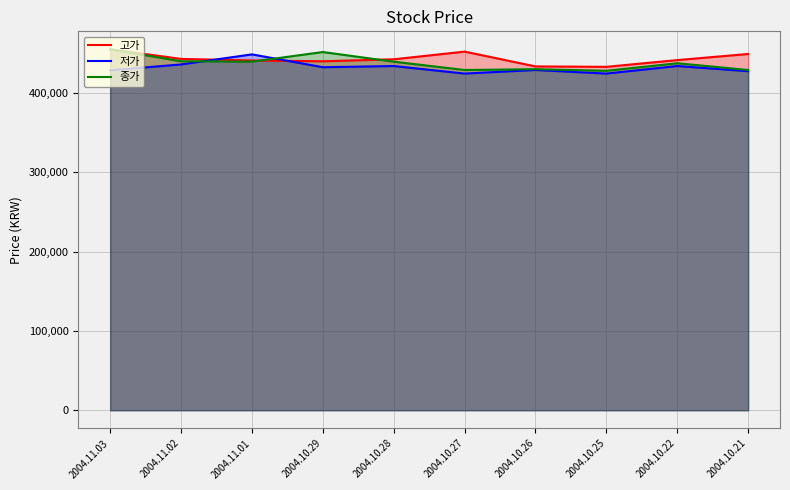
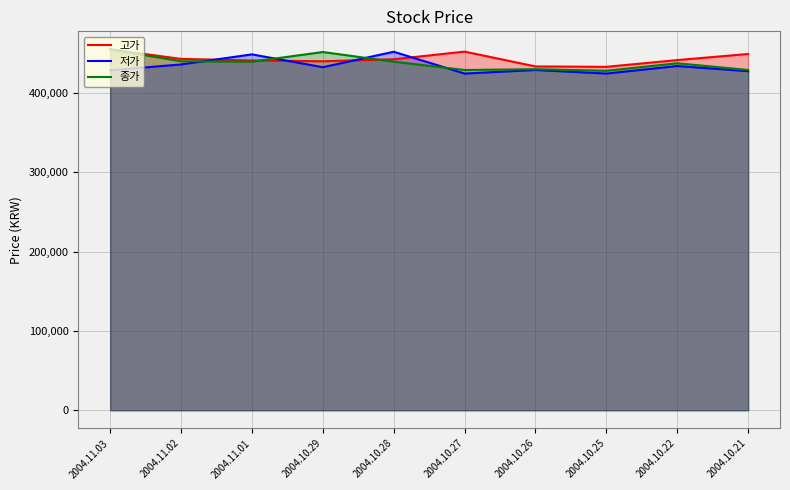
저가, 2004.10.28: 430,000 -> 450,000
